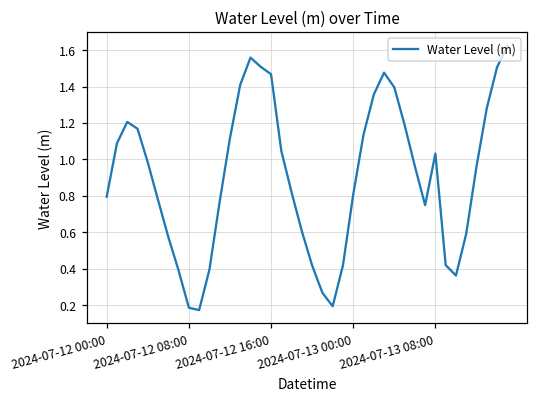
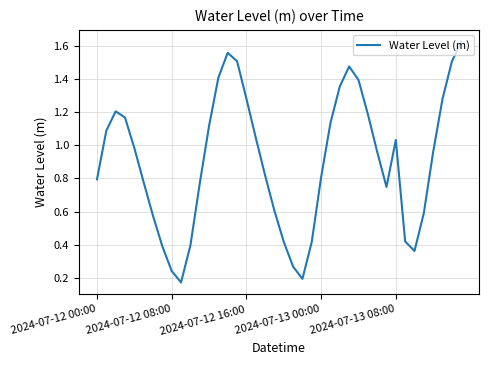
2024-07-12 08:00: 0.19 -> 0.24
2024-07-12 16:00: 1.47 -> 1.28
